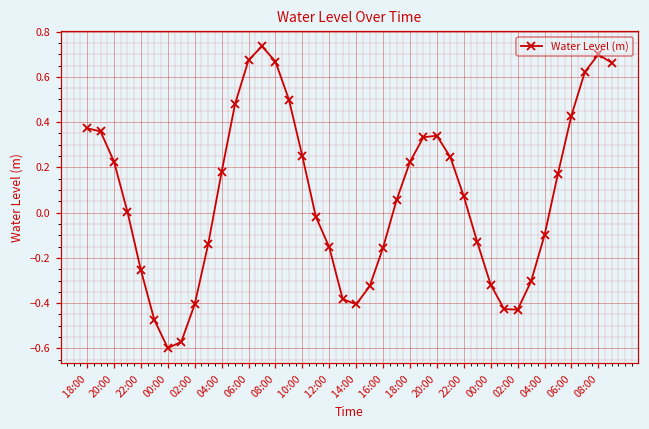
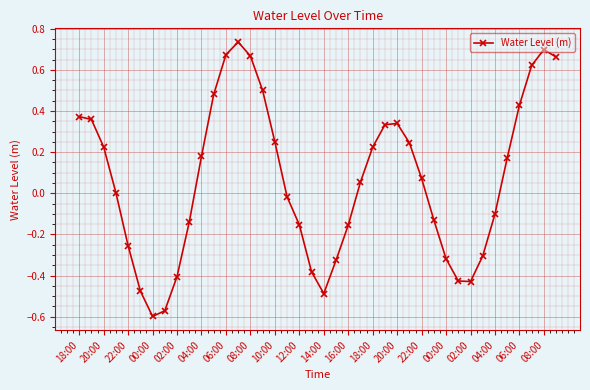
14:00: -0.41 -> -0.49
